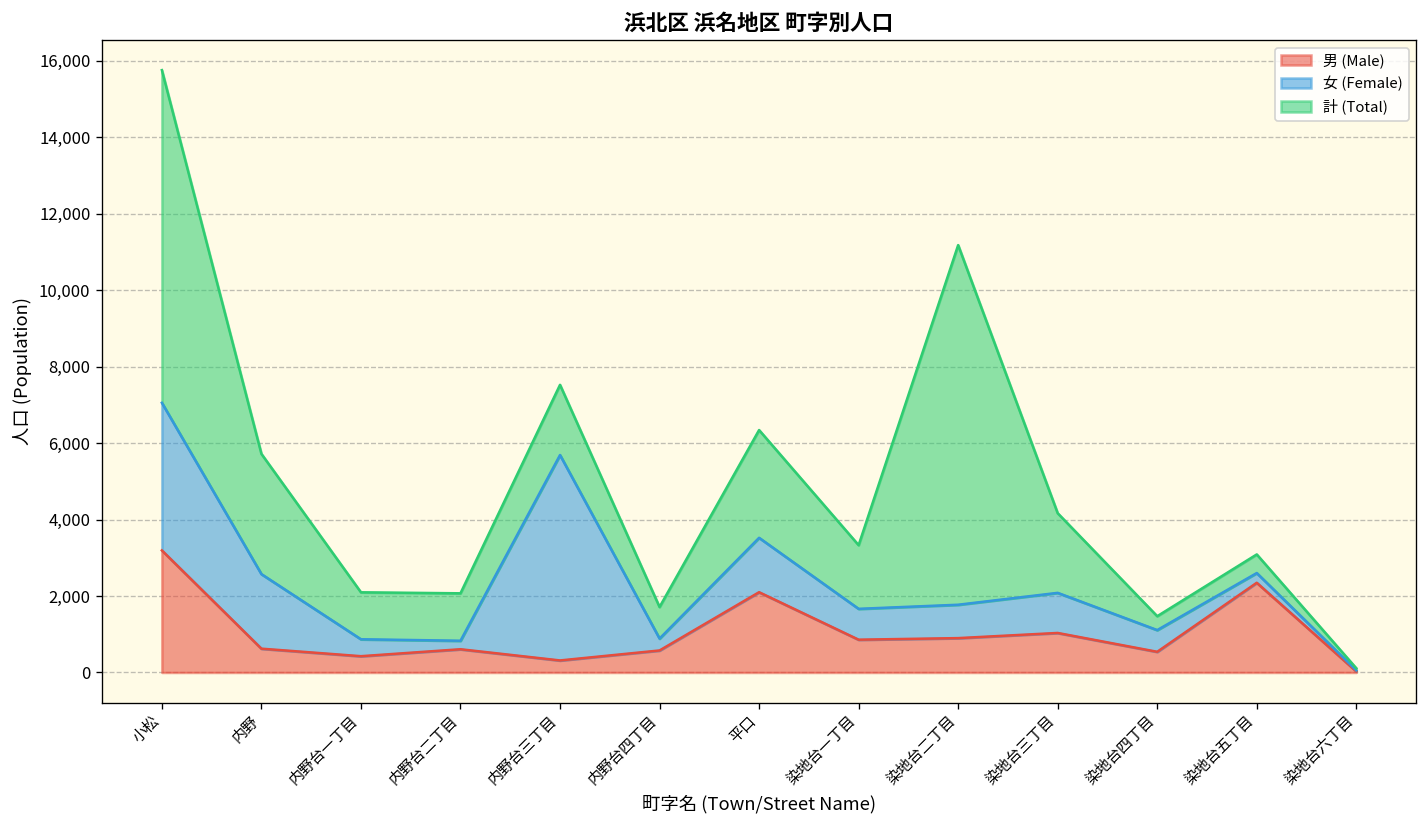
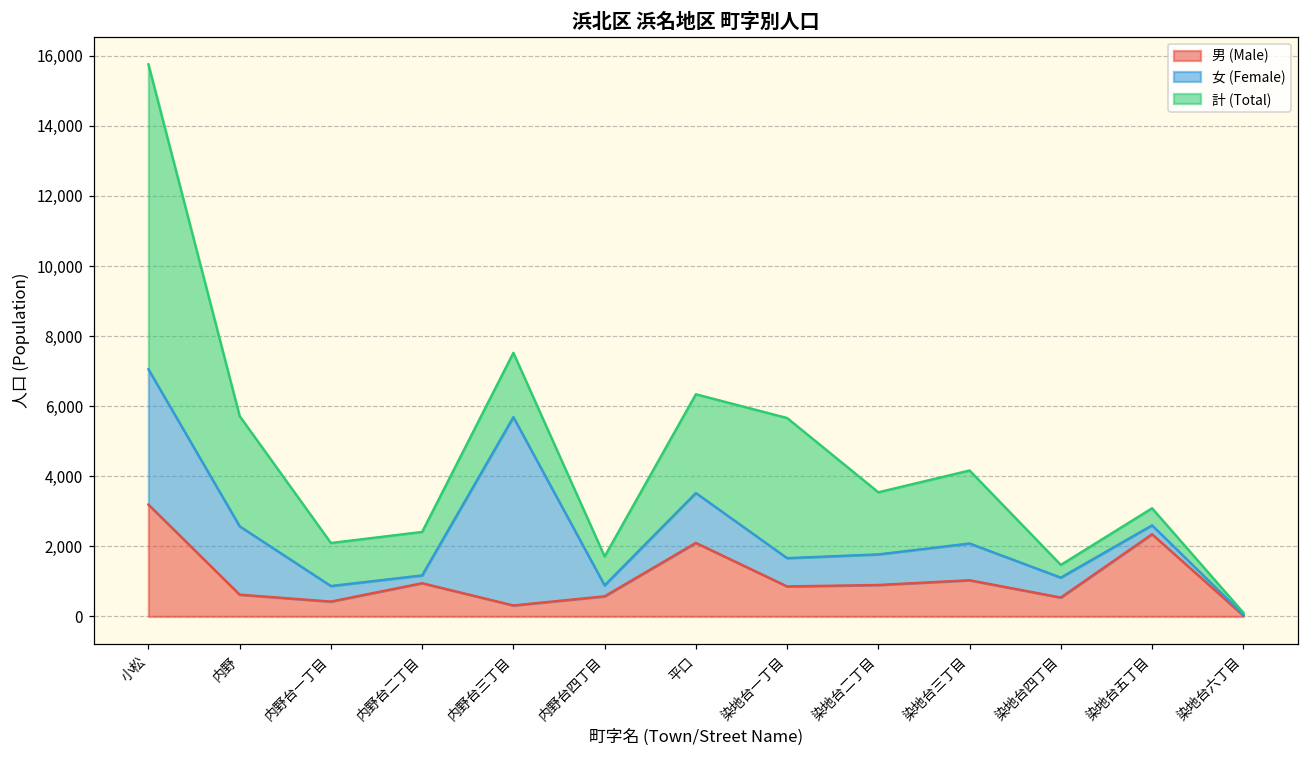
男 (Male), 内野台二丁目: 600 -> 1,000
計 (Total), 染地台一丁目: 1,700 -> 4,000
計 (Total), 染地台二丁目: 9,400 -> 1,800
